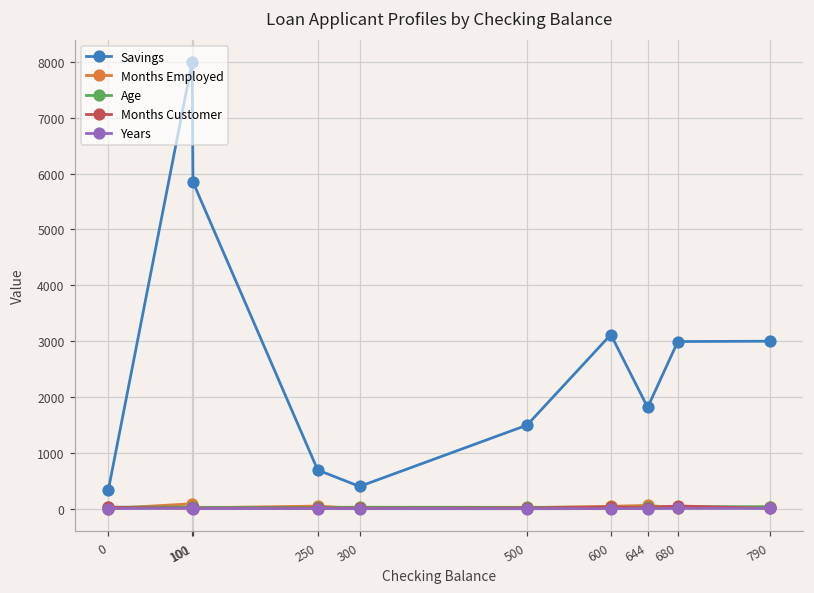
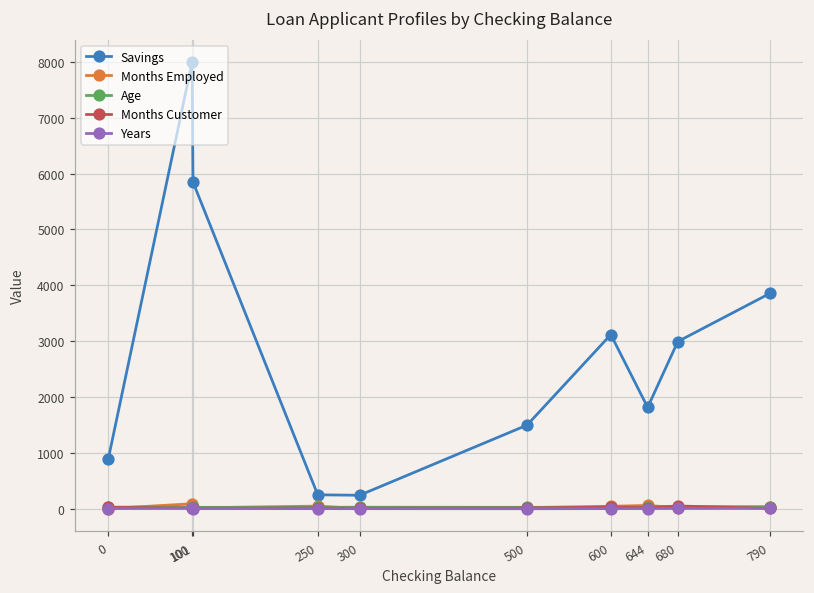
Savings, 0: 300 -> 900
Savings, 250: 700 -> 300
Savings, 300: 400 -> 200
Savings, 790: 3000 -> 3900
